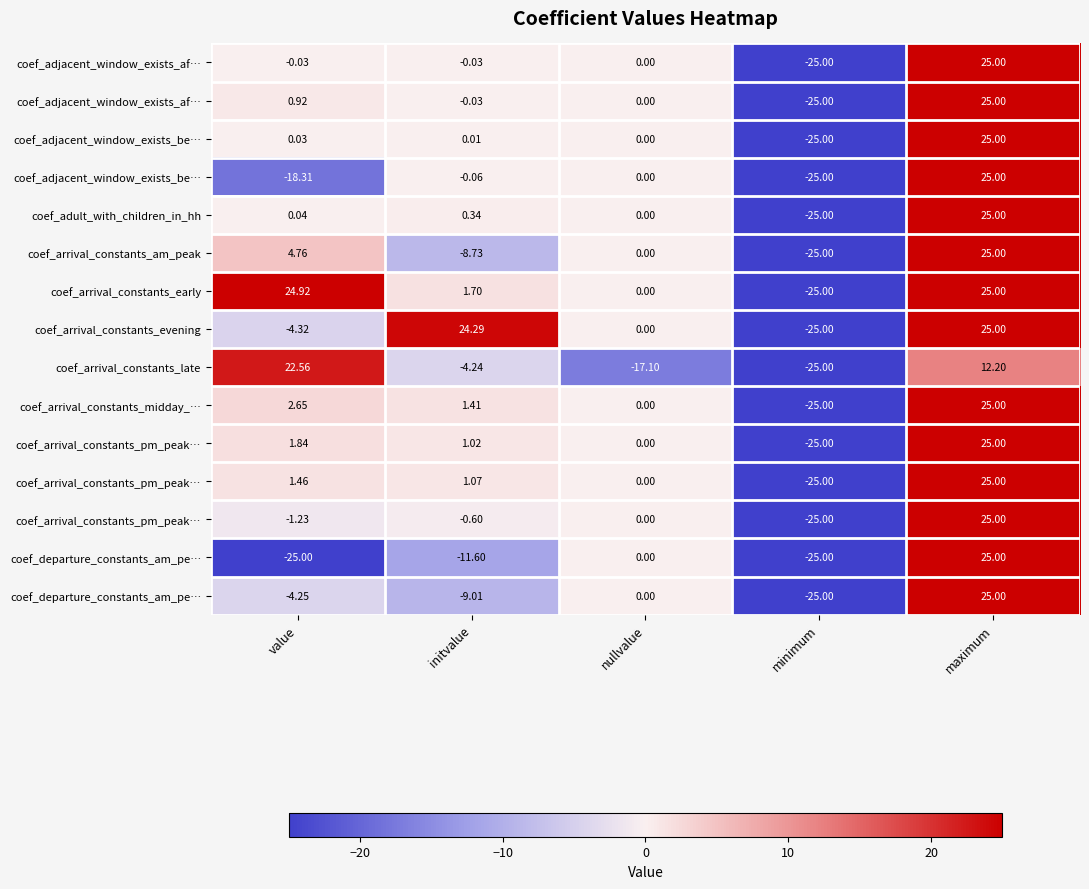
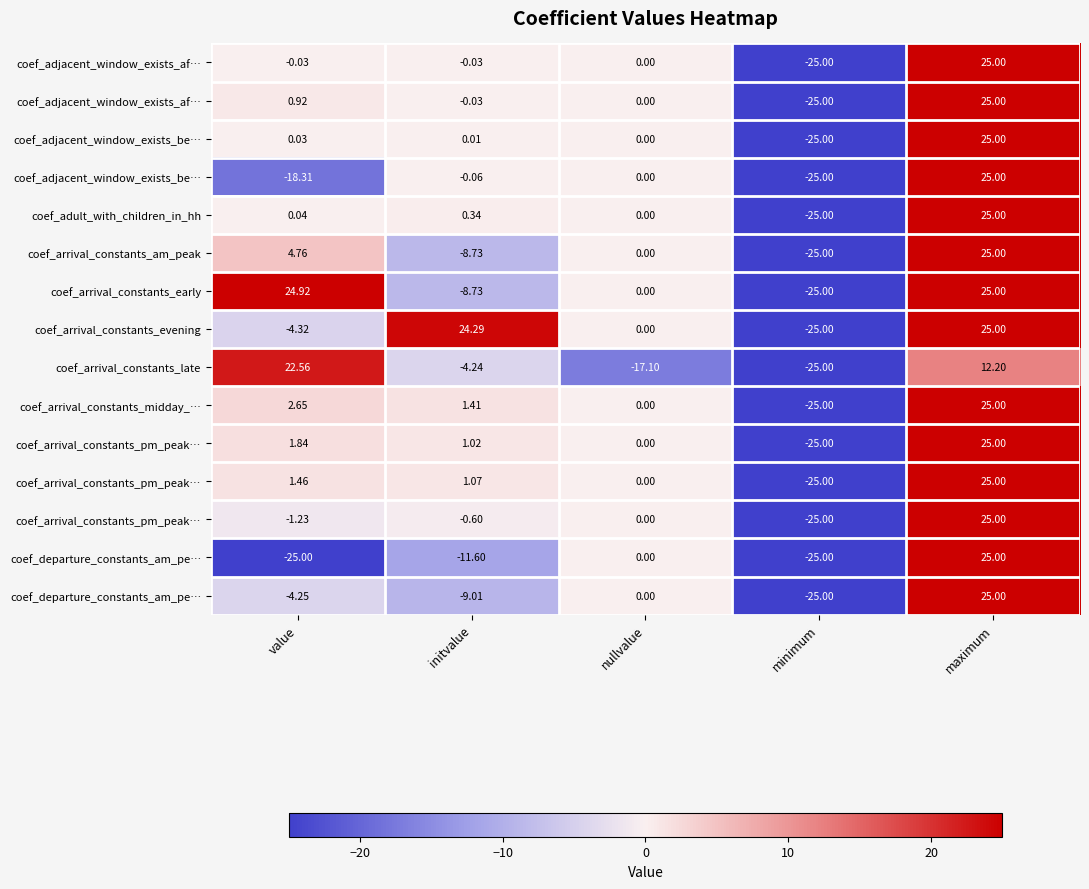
coef_arrival_constants_early, initvalue: 1.70 -> -8.73
